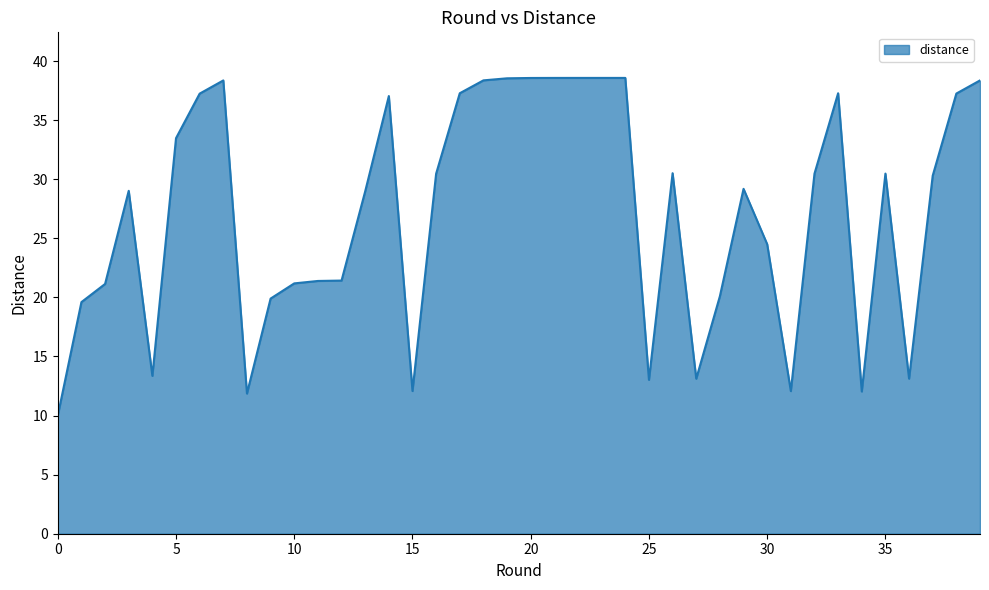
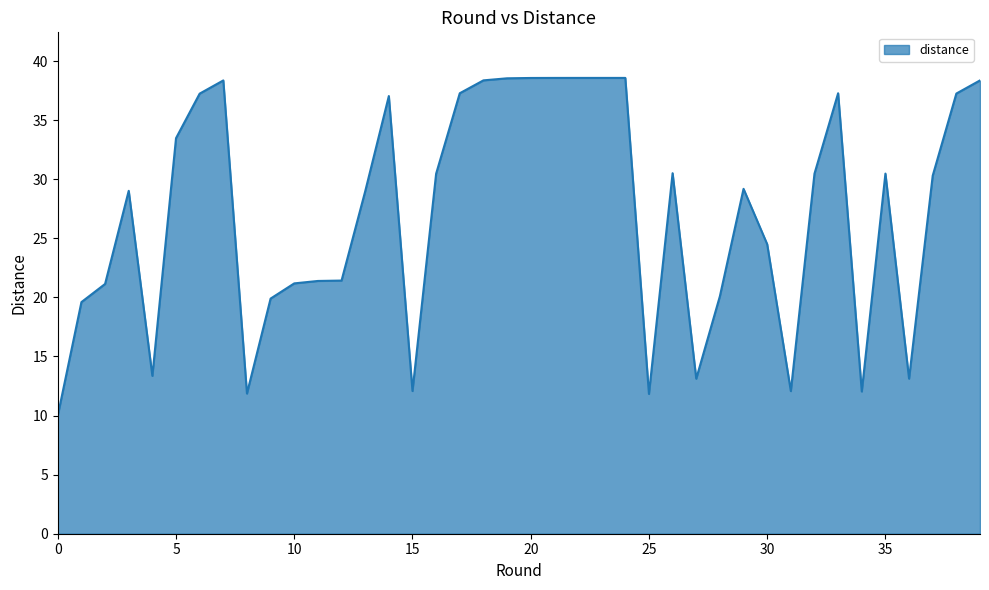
25: 13.0 -> 11.8
